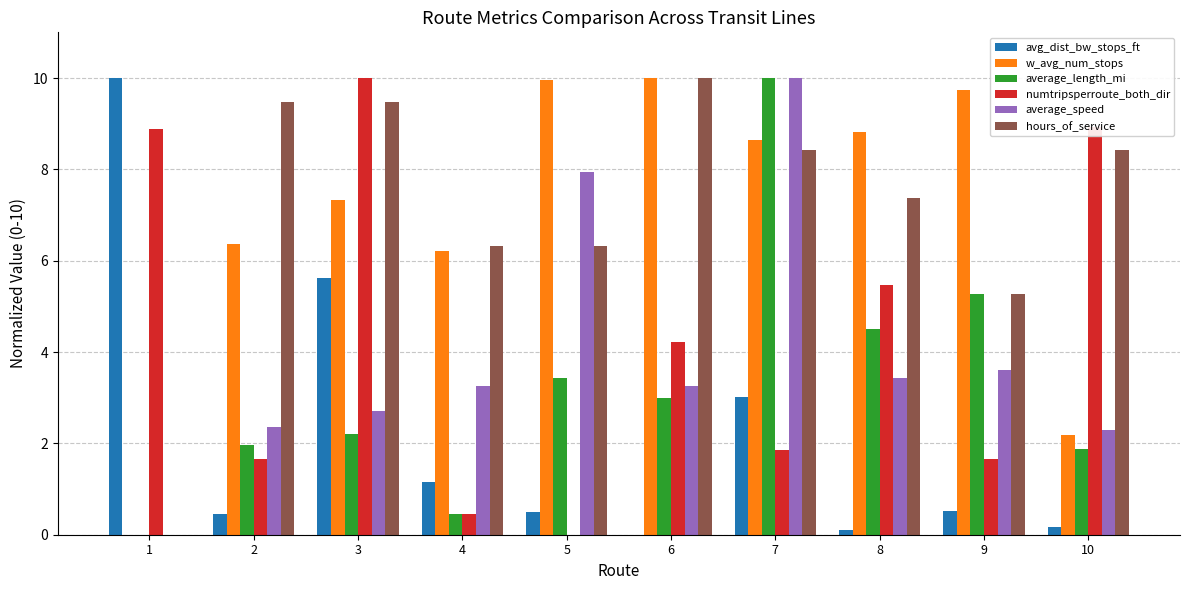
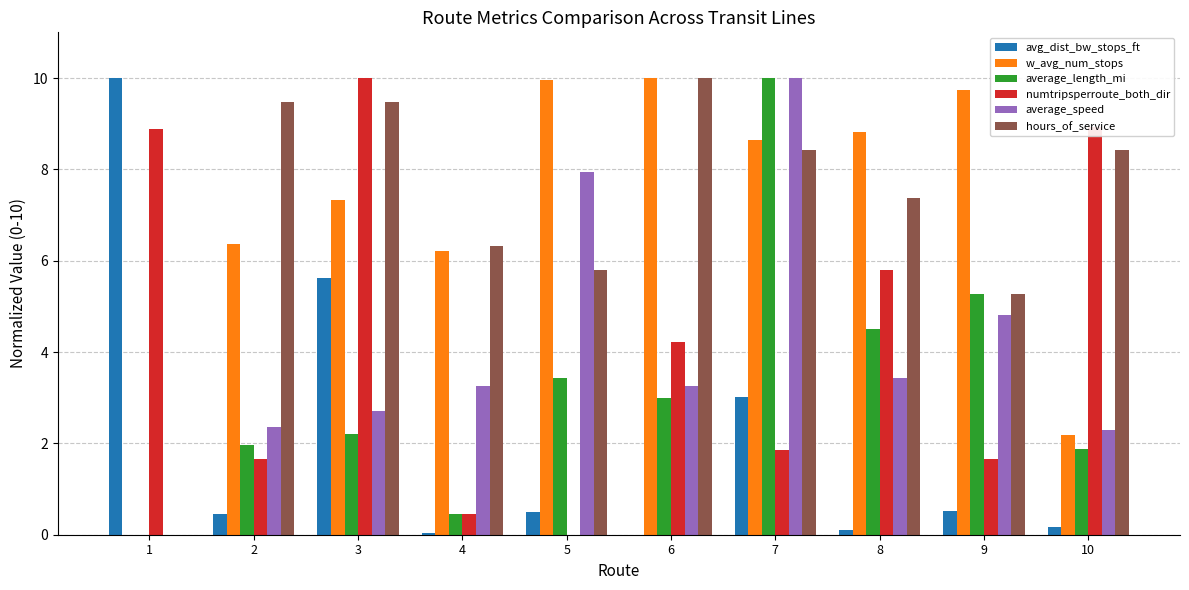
avg_dist_bw_stops_ft, 4: 1.2 -> 0.0
hours_of_service, 5: 6.3 -> 5.8
numtripsperroute_both_dir, 8: 5.5 -> 5.8
average_speed, 9: 3.6 -> 4.8
